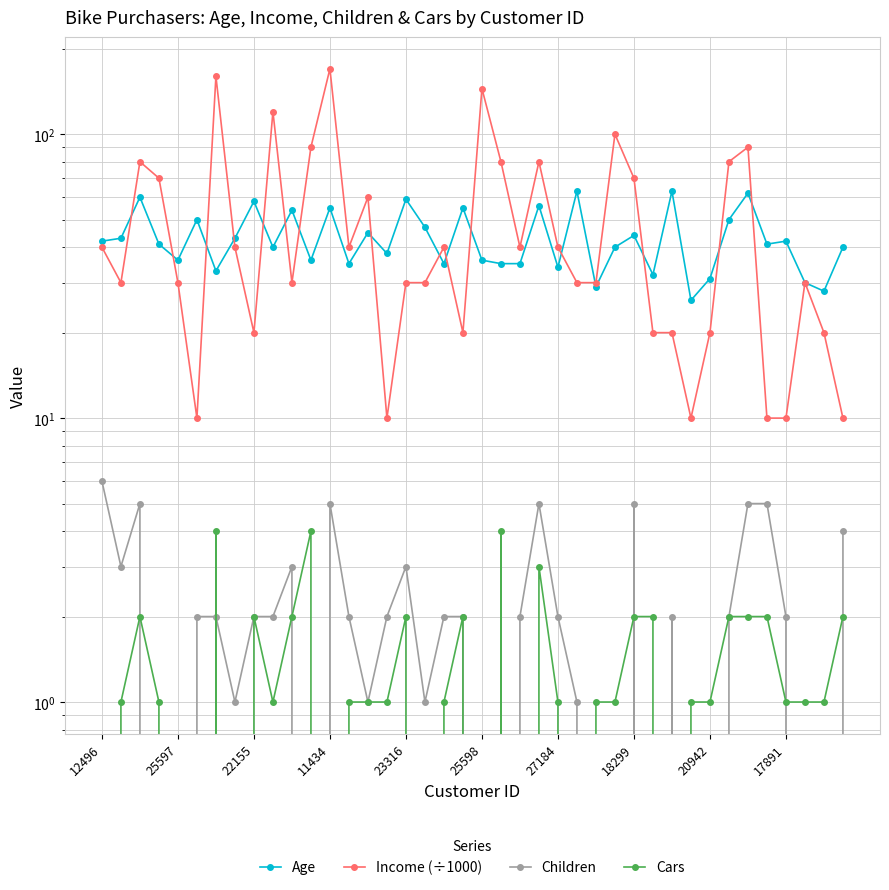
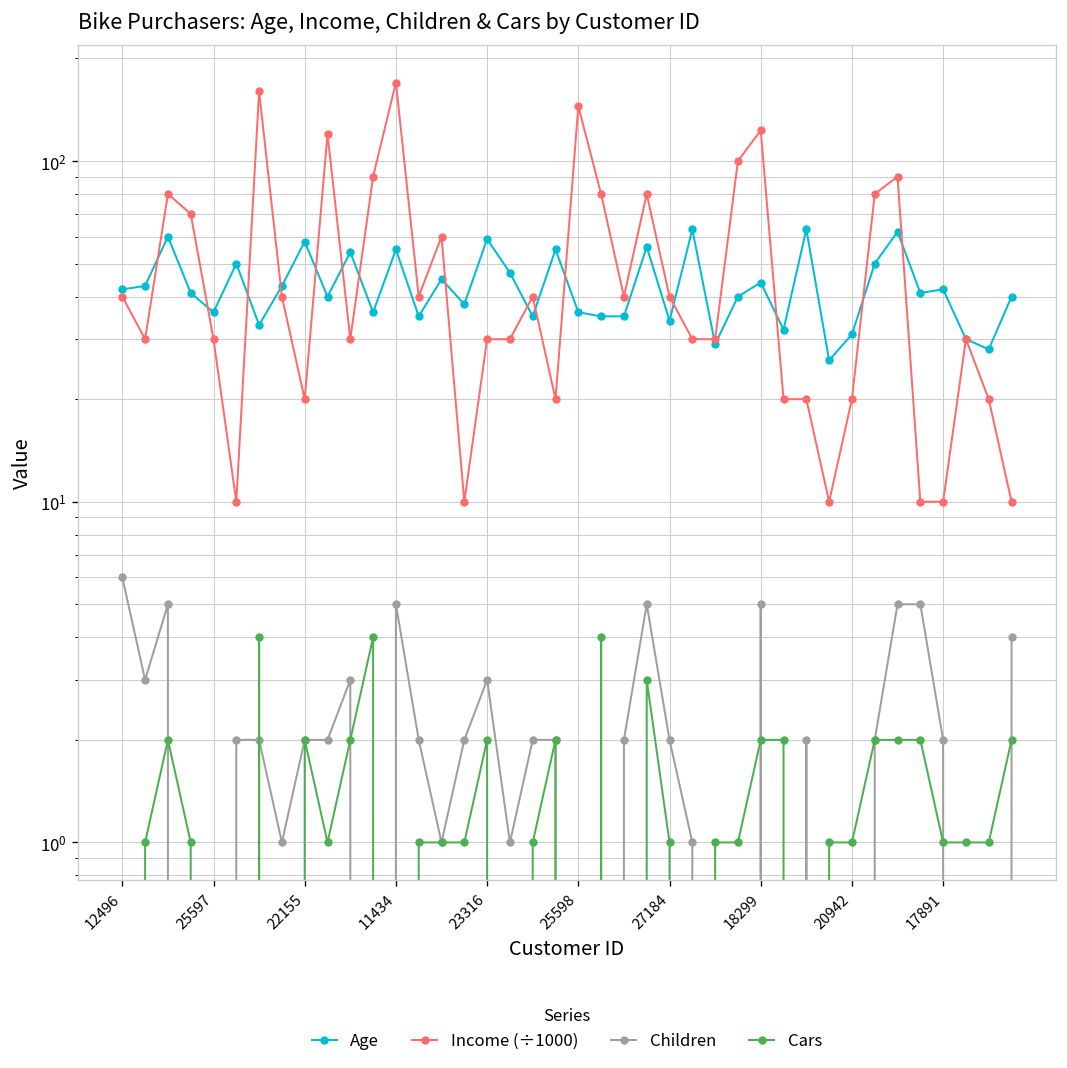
Income (÷1000), 18299: 70 -> 123
